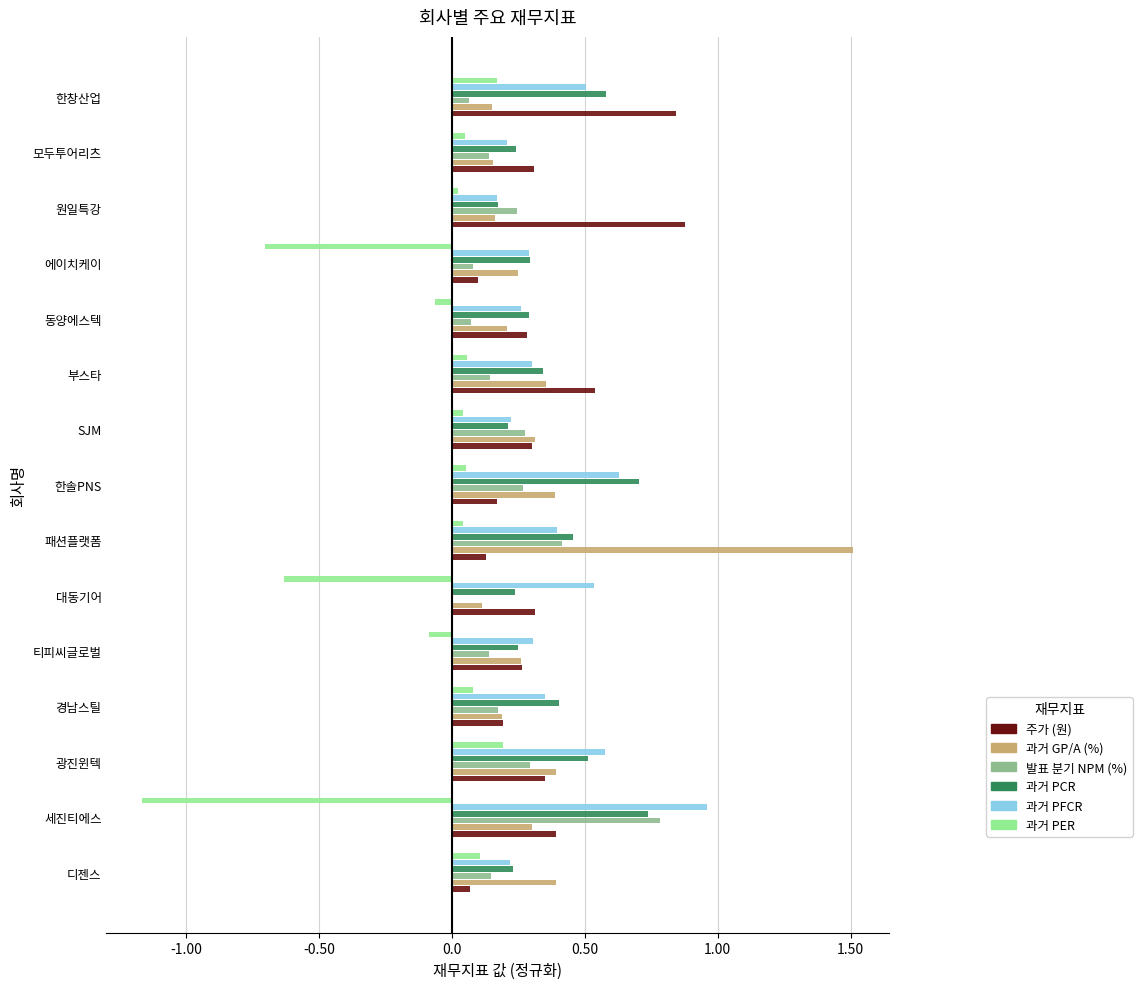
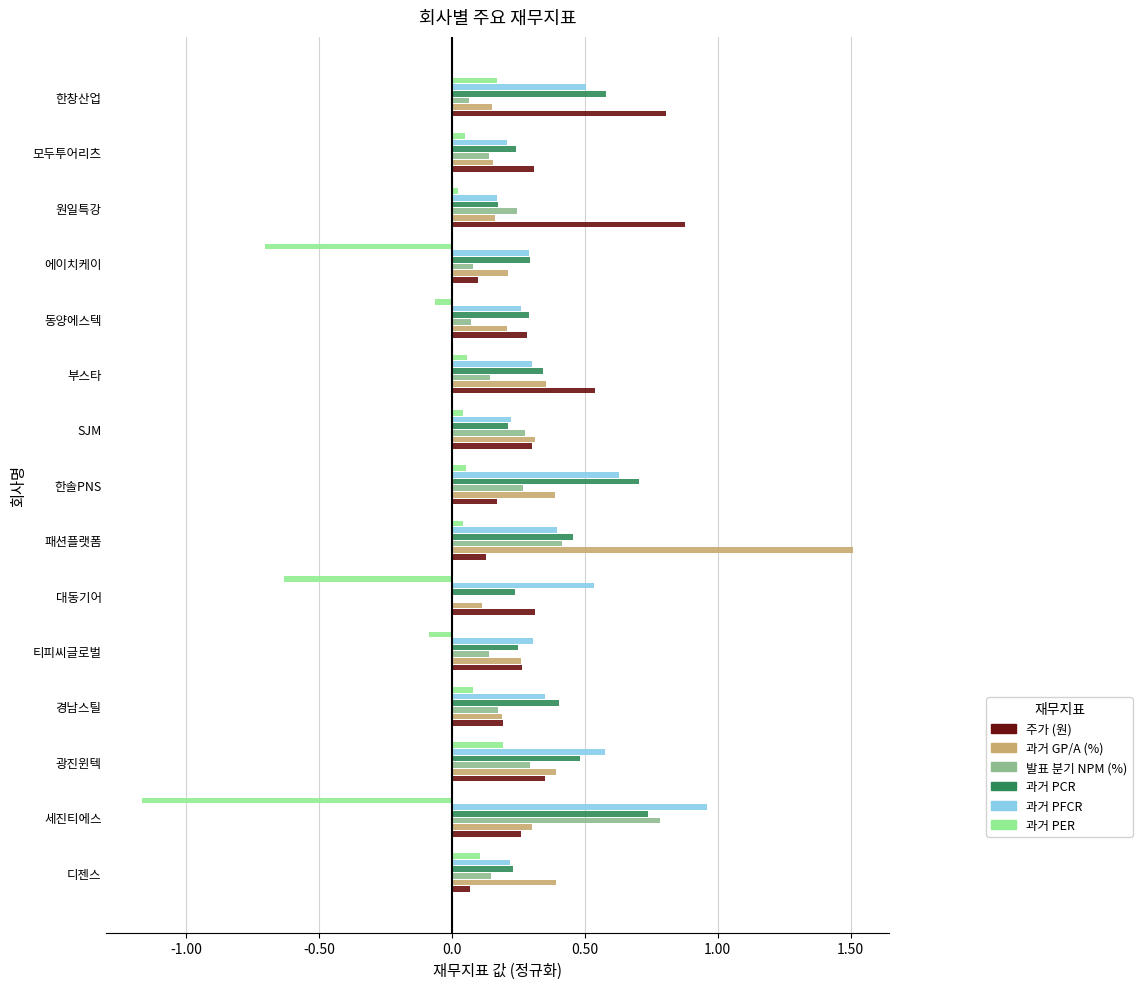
주가 (원), 한창산업: 0.84 -> 0.80
과거 GP/A (%), 에이치케이: 0.25 -> 0.21
과거 PCR, 광진윈텍: 0.51 -> 0.48
주가 (원), 세진티에스: 0.39 -> 0.26
